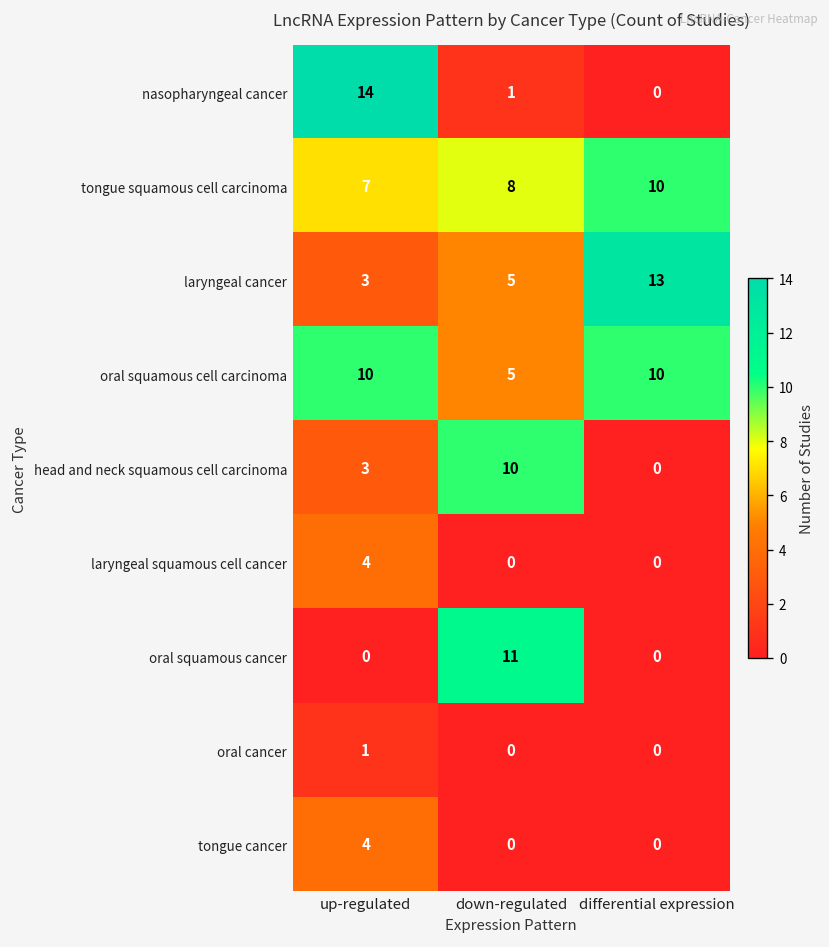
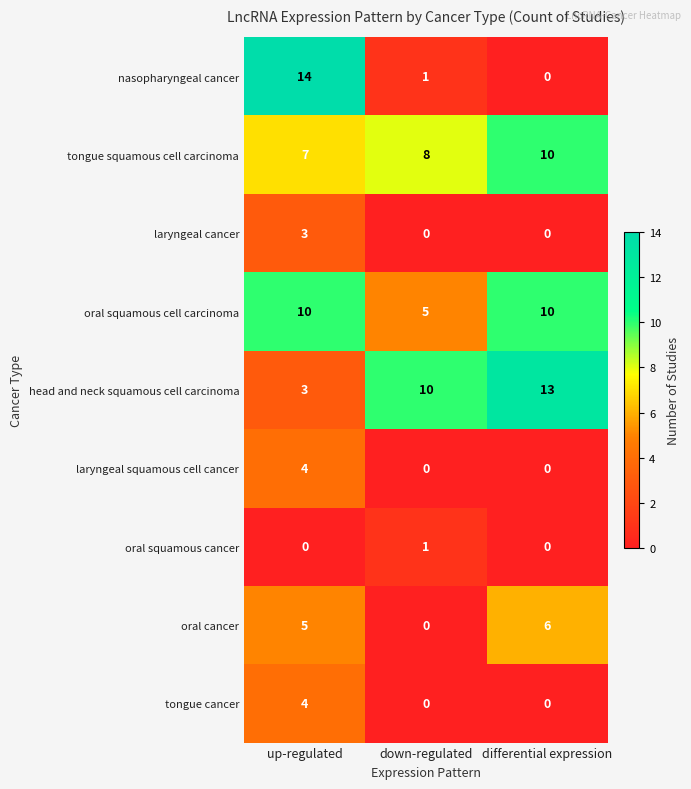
laryngeal cancer, down-regulated: 5 -> 0
laryngeal cancer, differential expression: 13 -> 0
head and neck squamous cell carcinoma, differential expression: 0 -> 13
oral squamous cancer, down-regulated: 11 -> 1
oral cancer, up-regulated: 1 -> 5
oral cancer, differential expression: 0 -> 6
